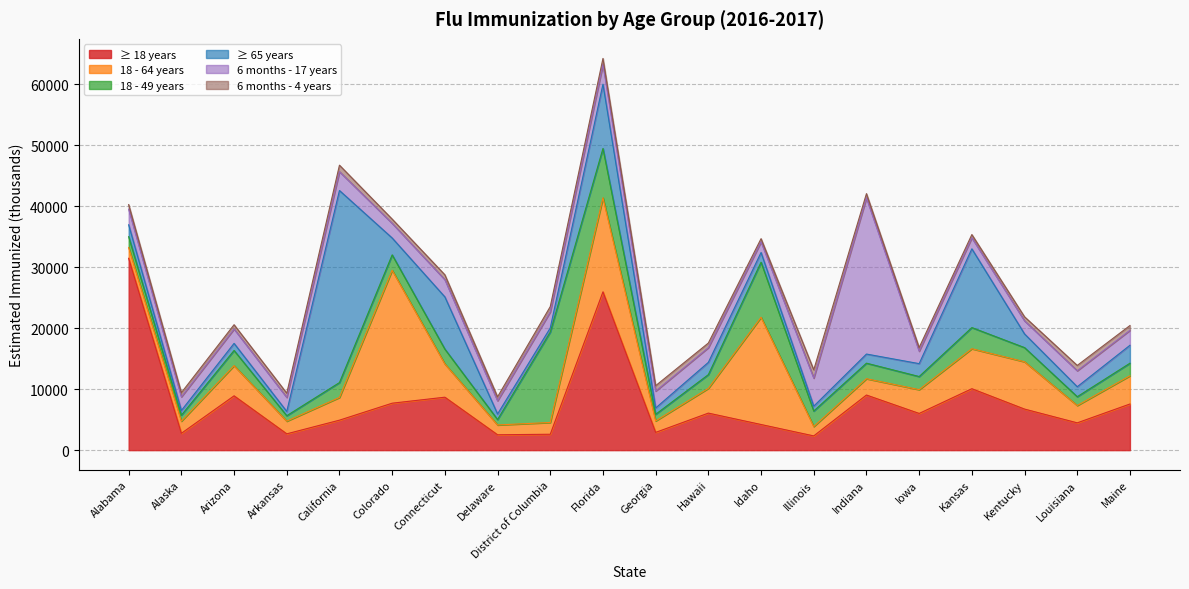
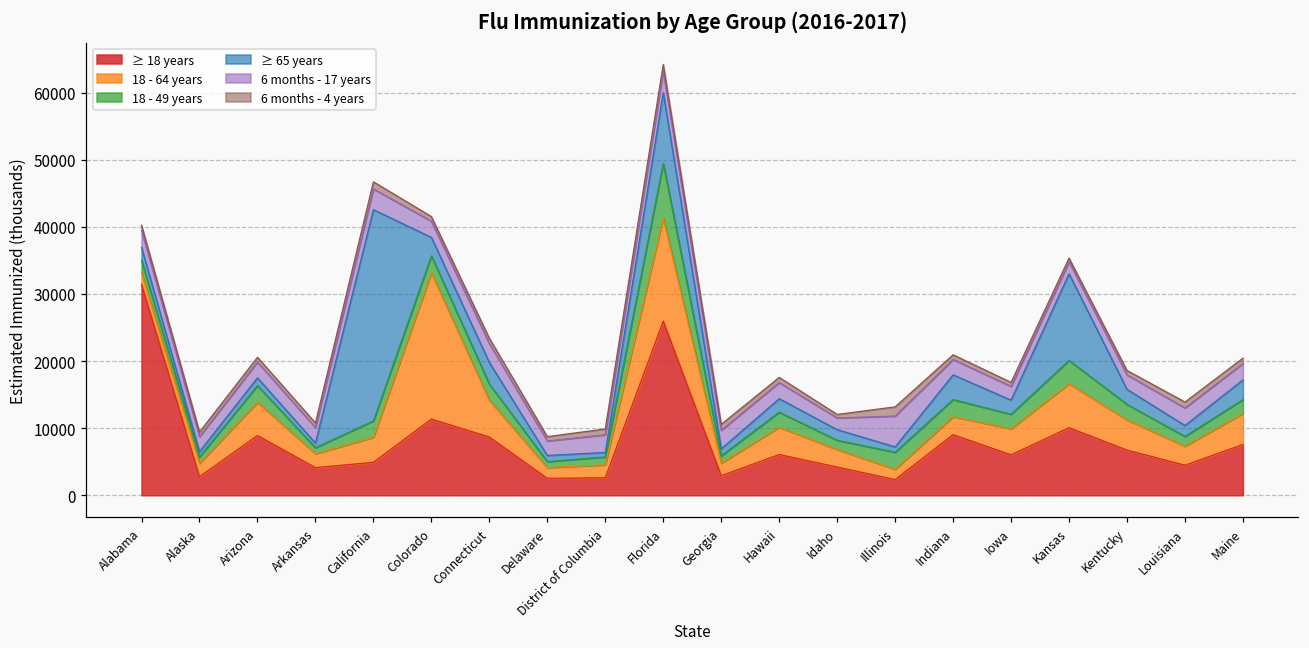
≥ 18 years, Arkansas: 3000 -> 4000
≥ 18 years, Colorado: 8000 -> 11000
≥ 65 years, Connecticut: 9000 -> 3000
18 - 49 years, District of Columbia: 15000 -> 1000
18 - 64 years, Idaho: 18000 -> 3000
18 - 49 years, Idaho: 9000 -> 1000
≥ 65 years, Indiana: 1000 -> 4000
6 months - 17 years, Indiana: 26000 -> 2000
18 - 64 years, Kentucky: 8000 -> 4000
